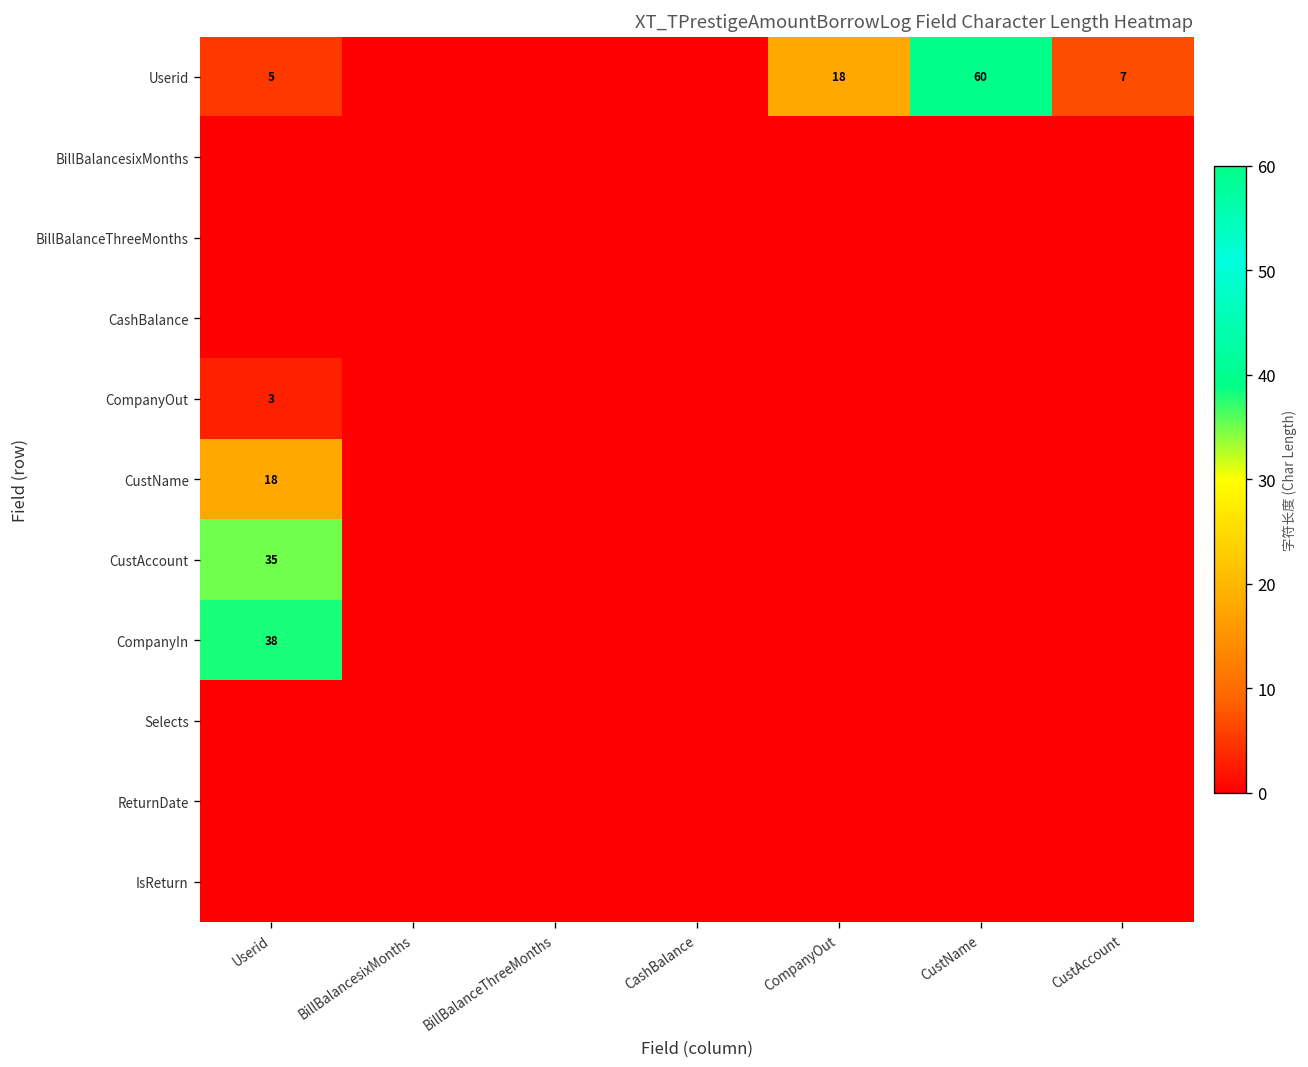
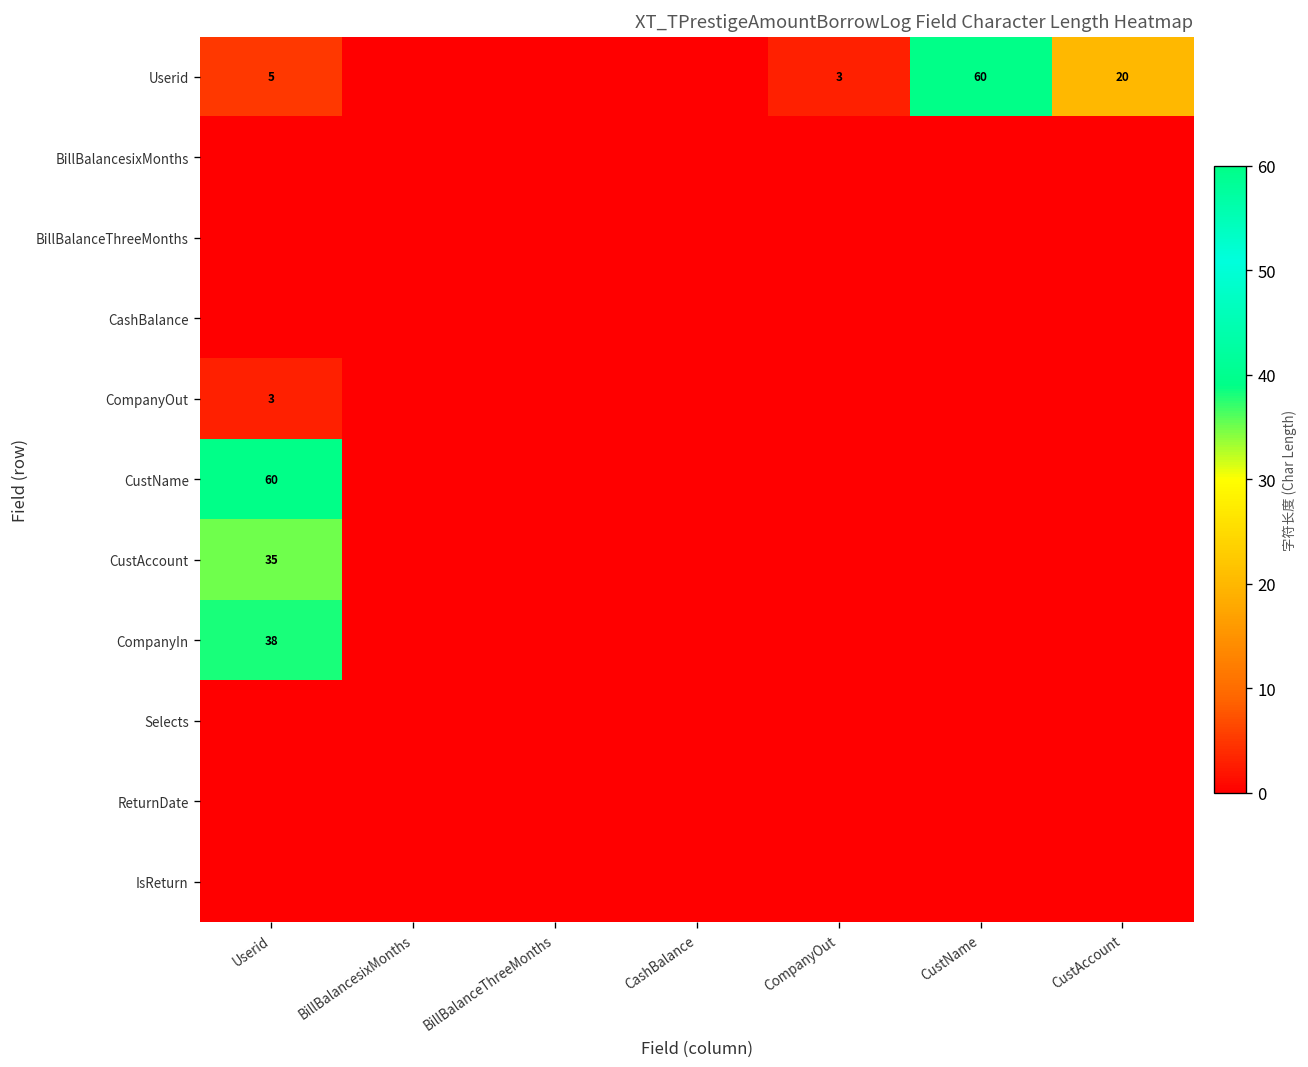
Userid, CompanyOut: 18 -> 3
Userid, CustAccount: 7 -> 20
CustName, Userid: 18 -> 60
